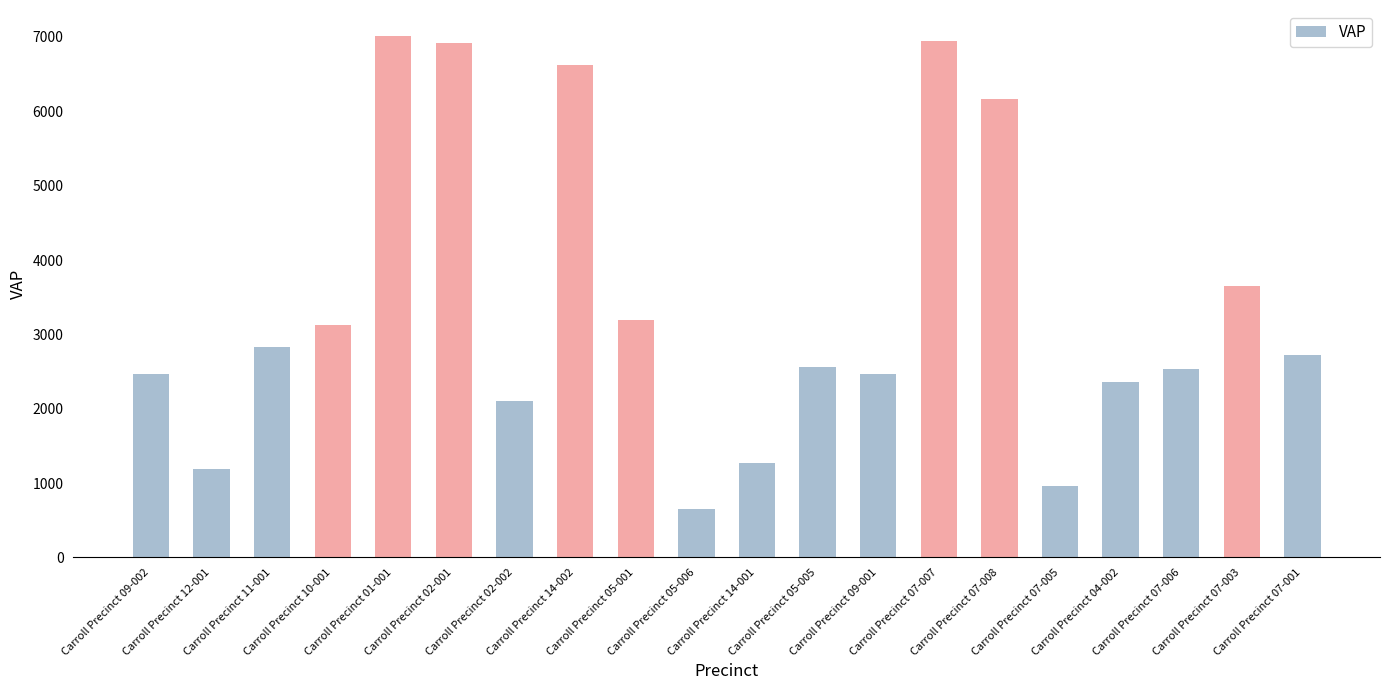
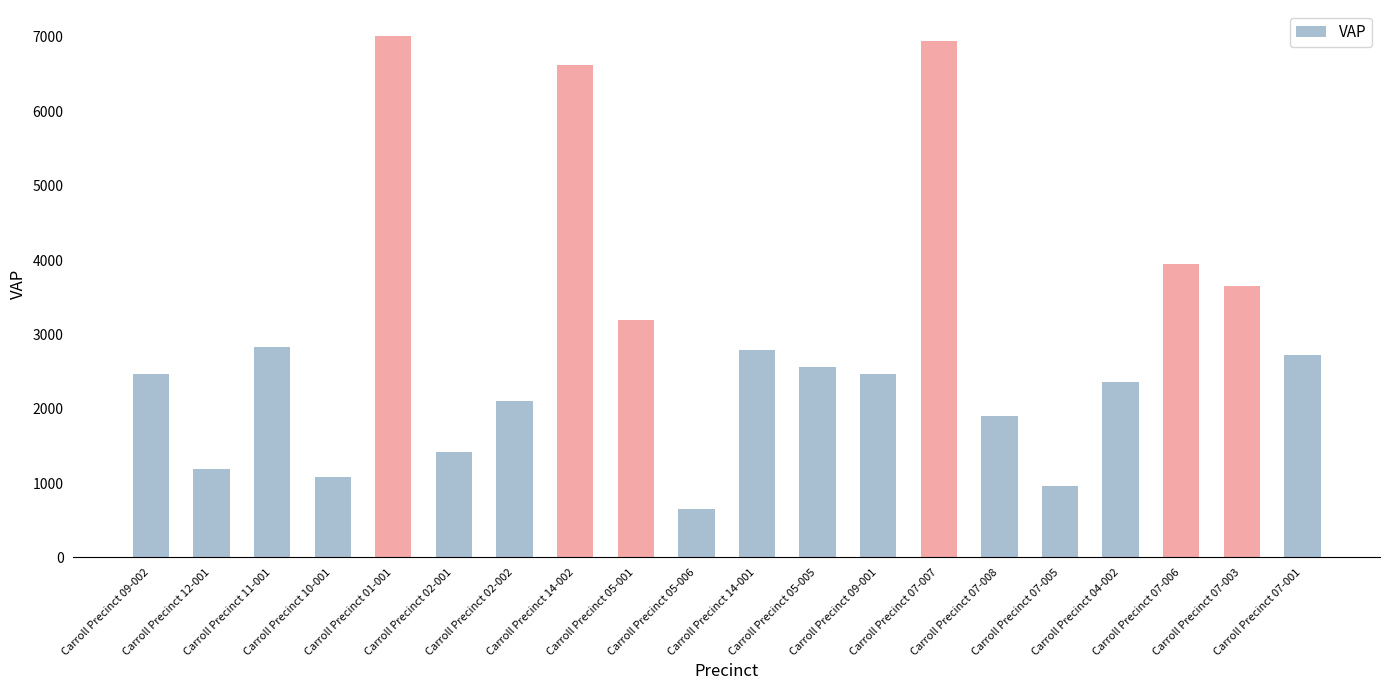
Carroll Precinct 10-001: 3100 -> 1100
Carroll Precinct 02-001: 6900 -> 1400
Carroll Precinct 14-001: 1300 -> 2800
Carroll Precinct 07-008: 6200 -> 1900
Carroll Precinct 07-006: 2500 -> 3900
